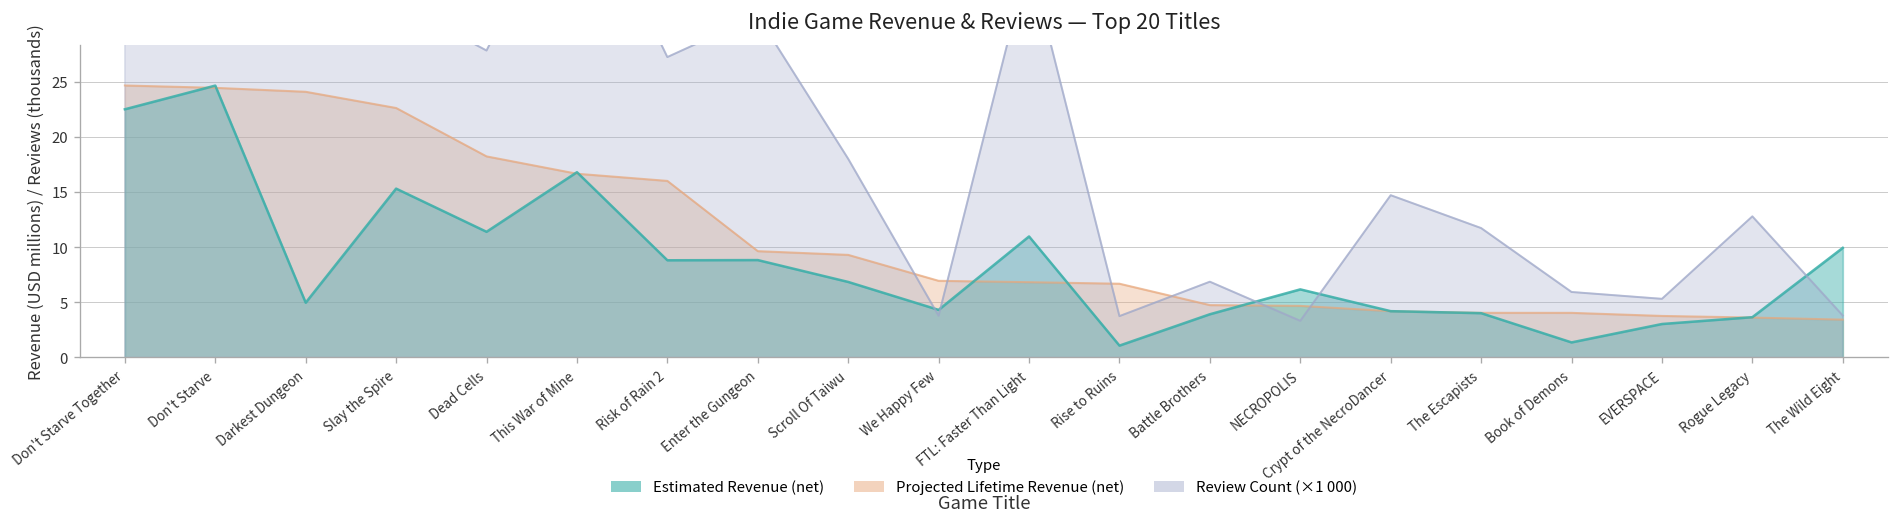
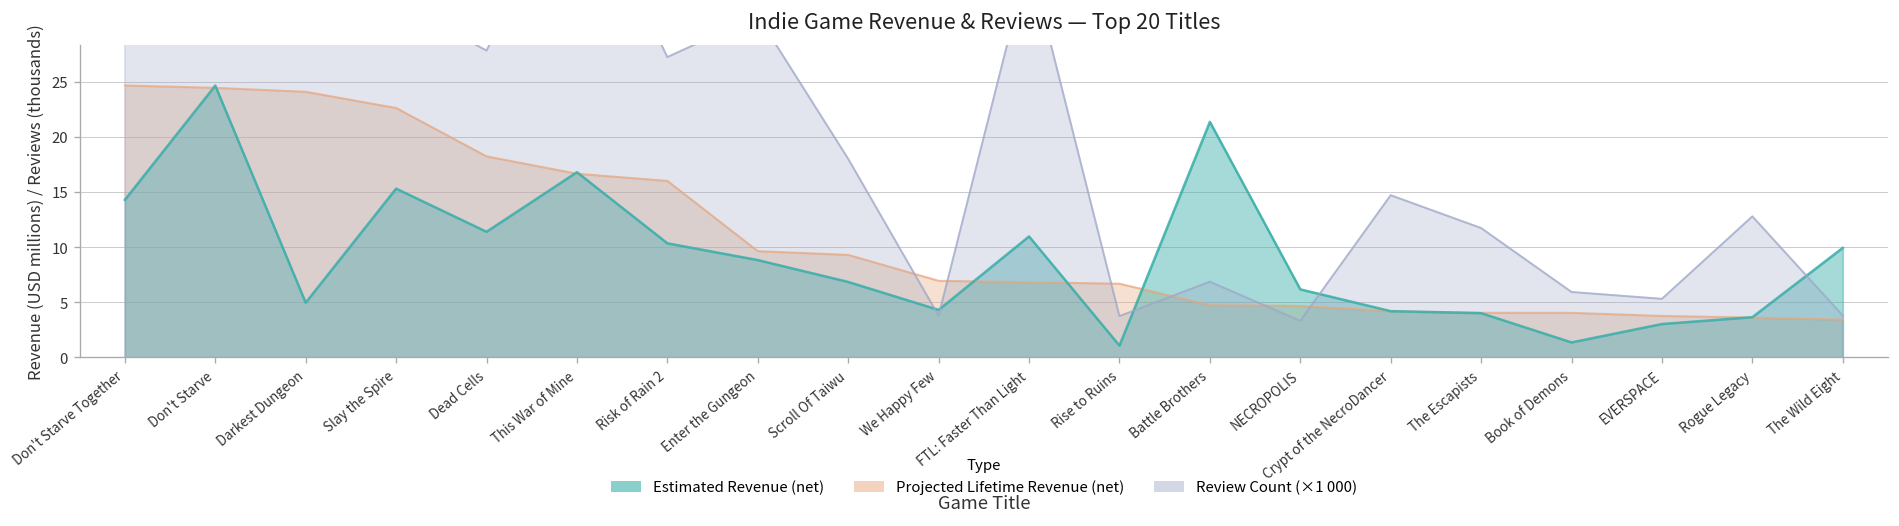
Estimated Revenue (net), Don't Starve Together: 23 -> 14
Estimated Revenue (net), Risk of Rain 2: 9 -> 10
Estimated Revenue (net), Battle Brothers: 4 -> 21
